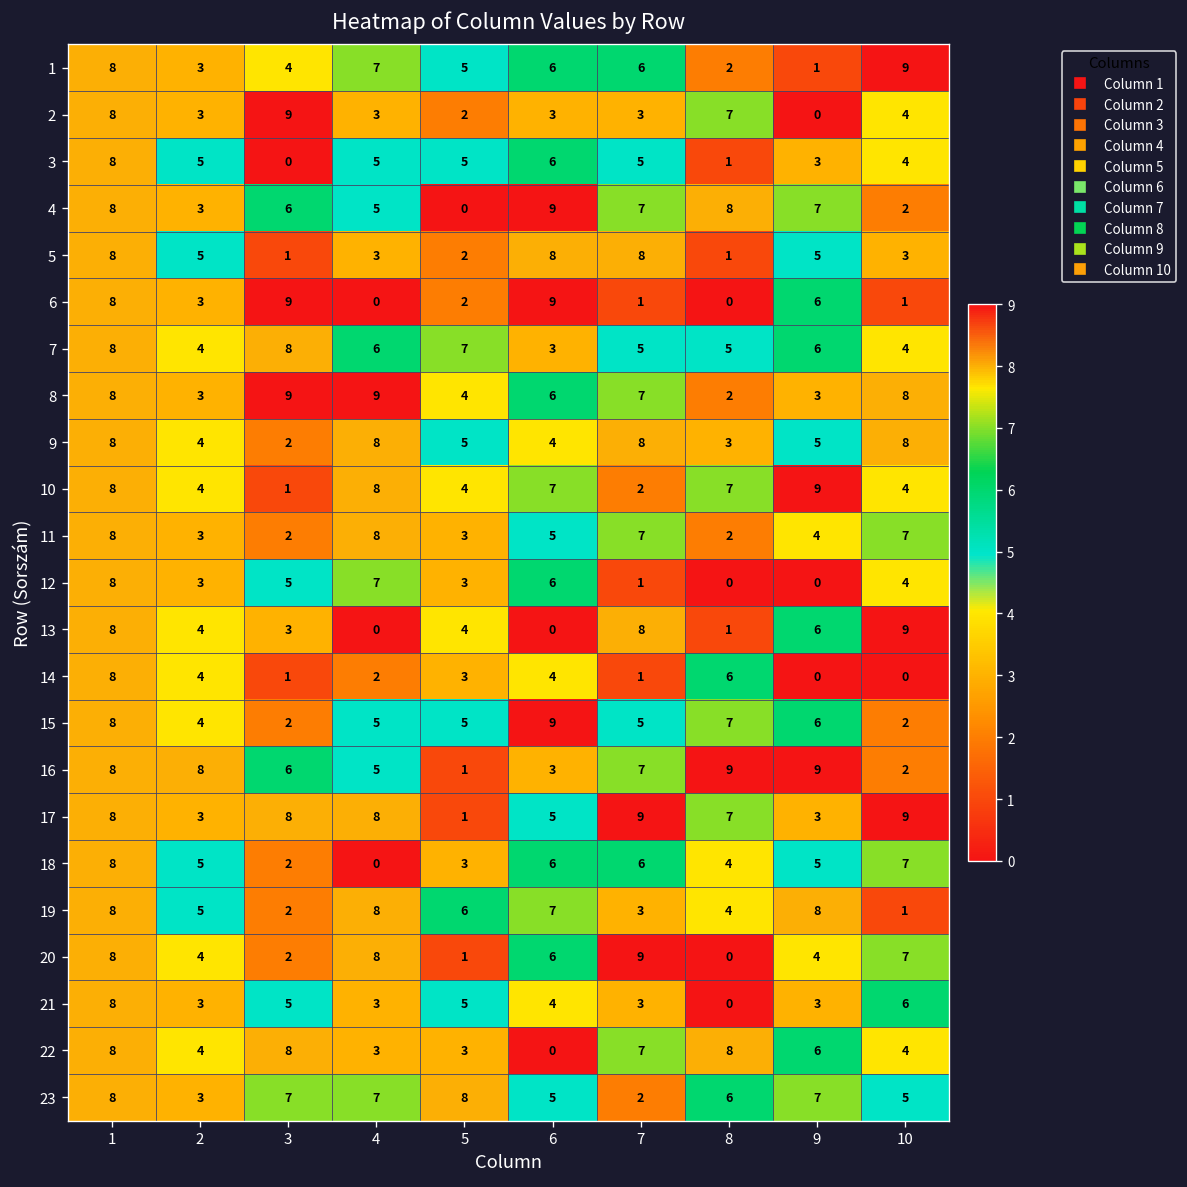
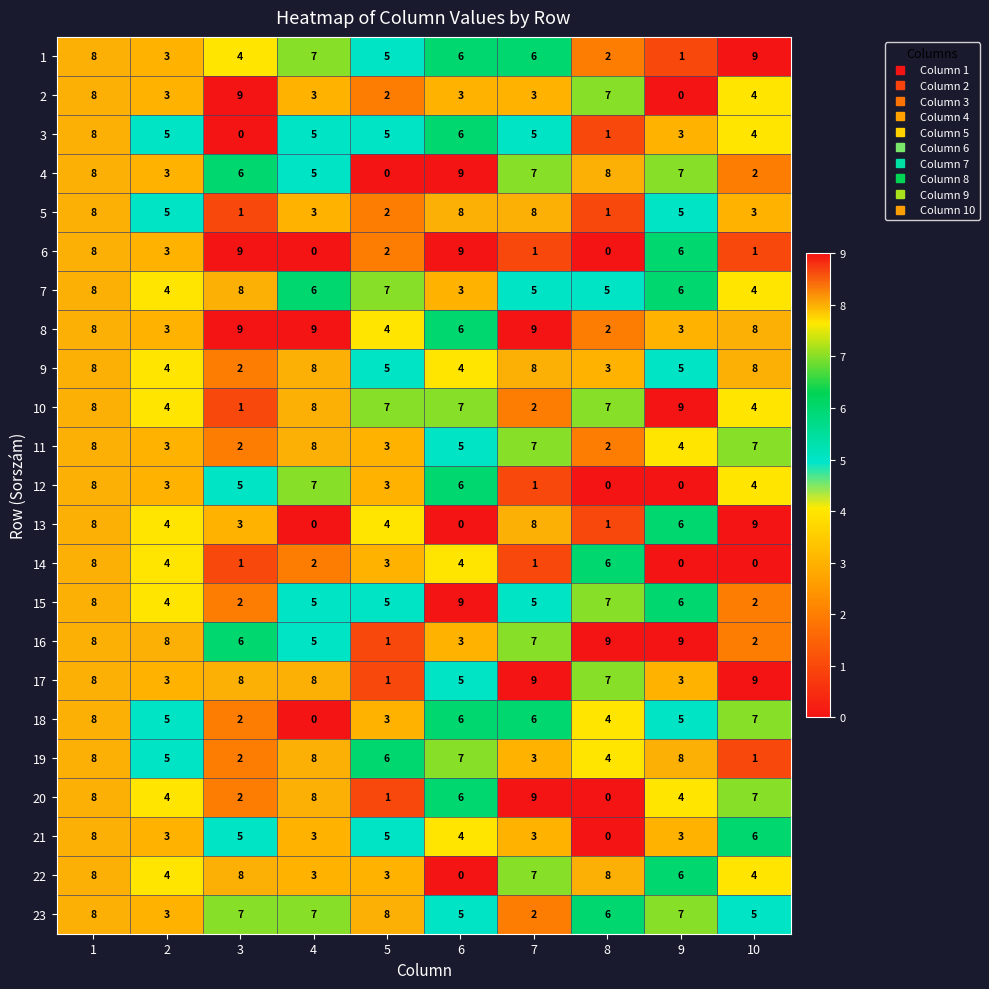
8, 7: 7 -> 9
10, 5: 4 -> 7
